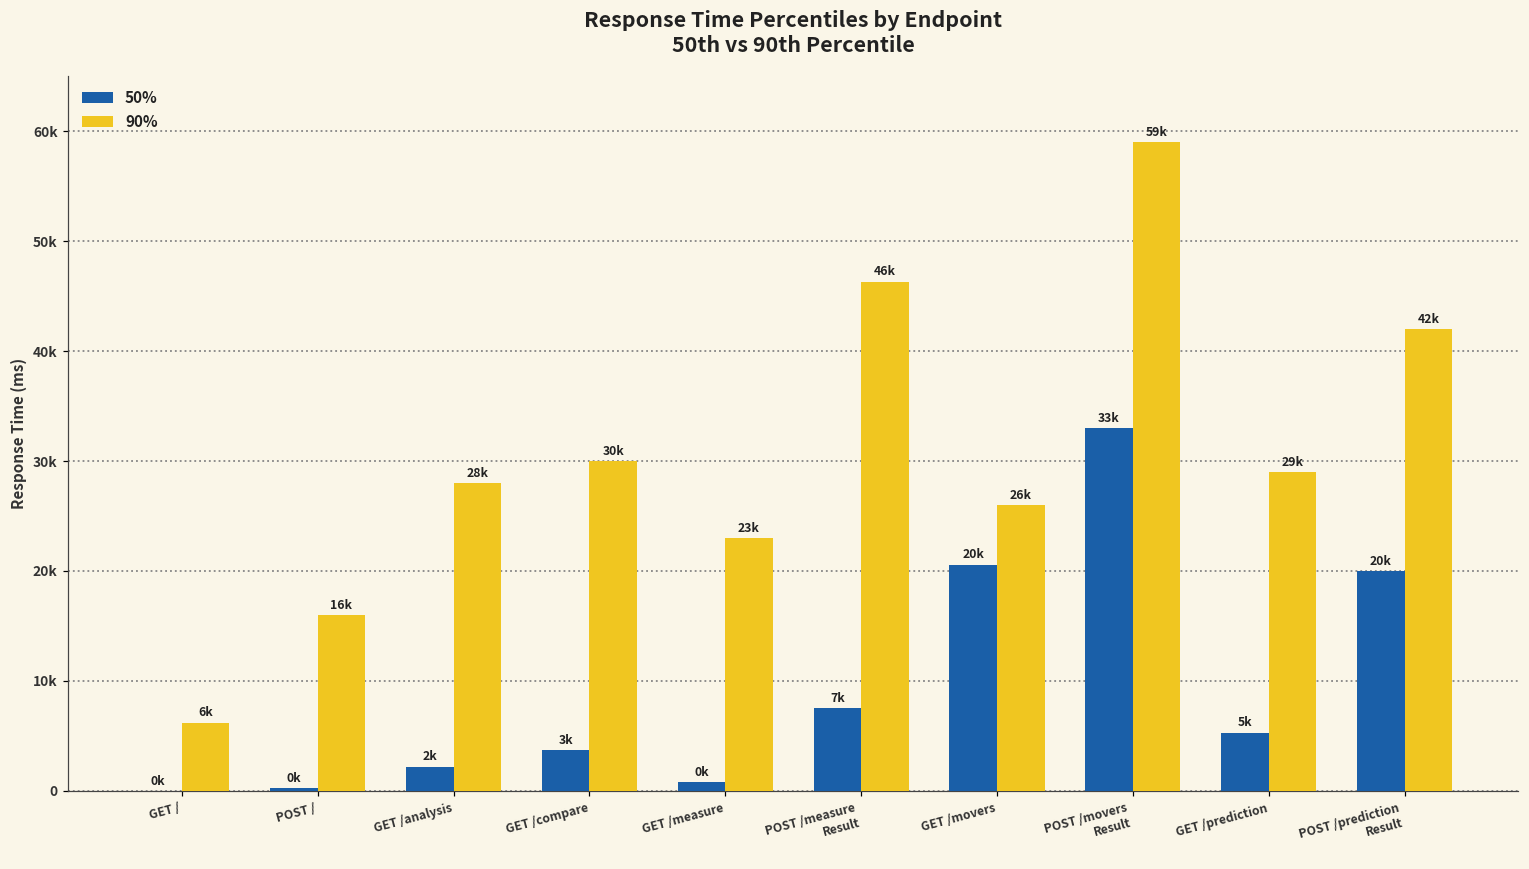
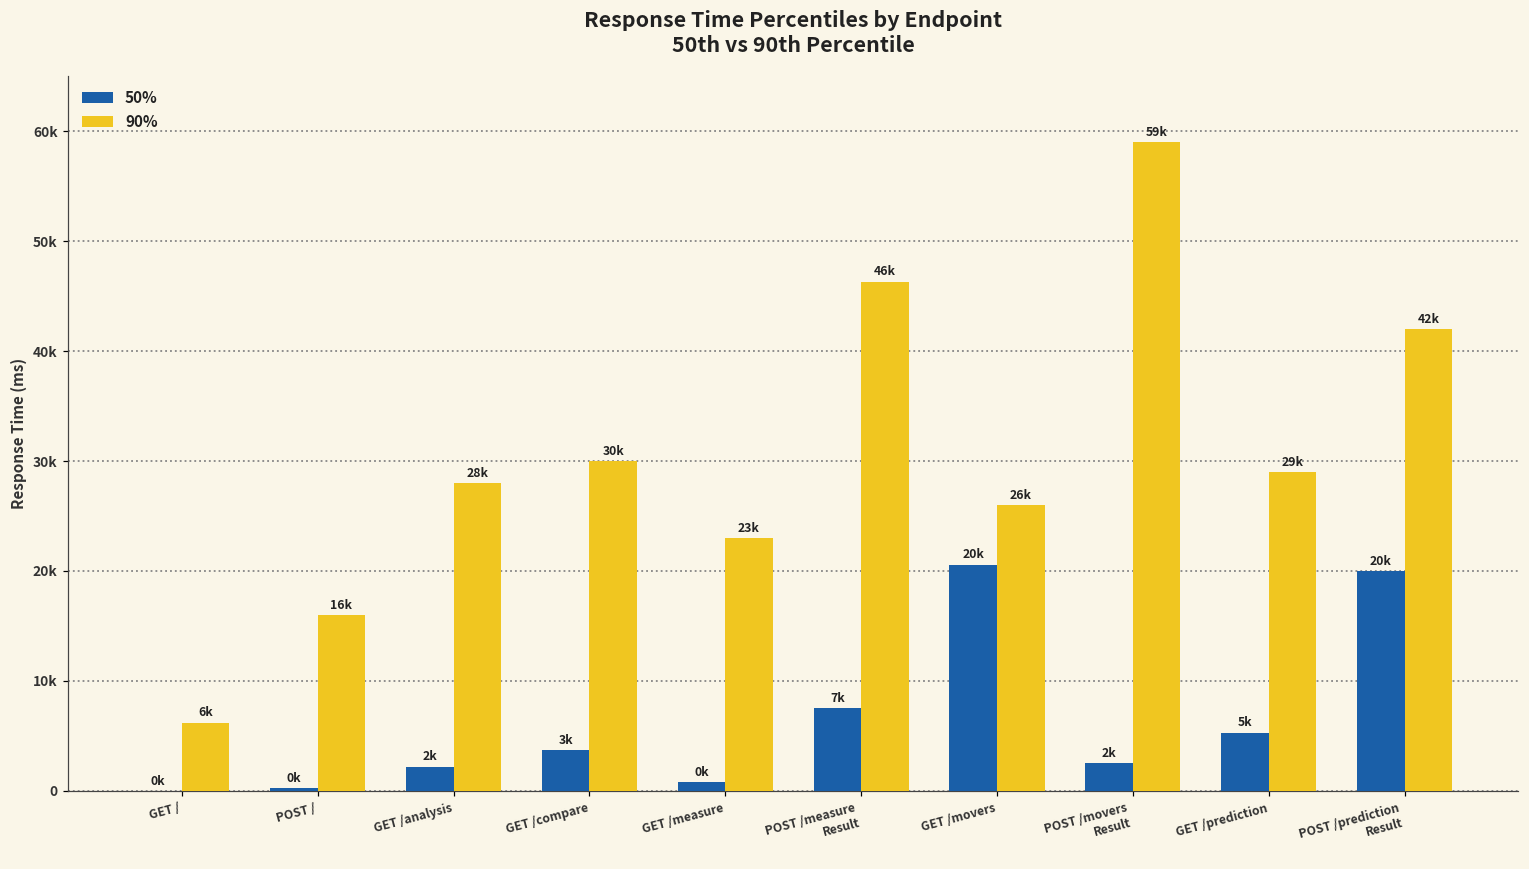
50%, POST /movers Result: 33k -> 2k
